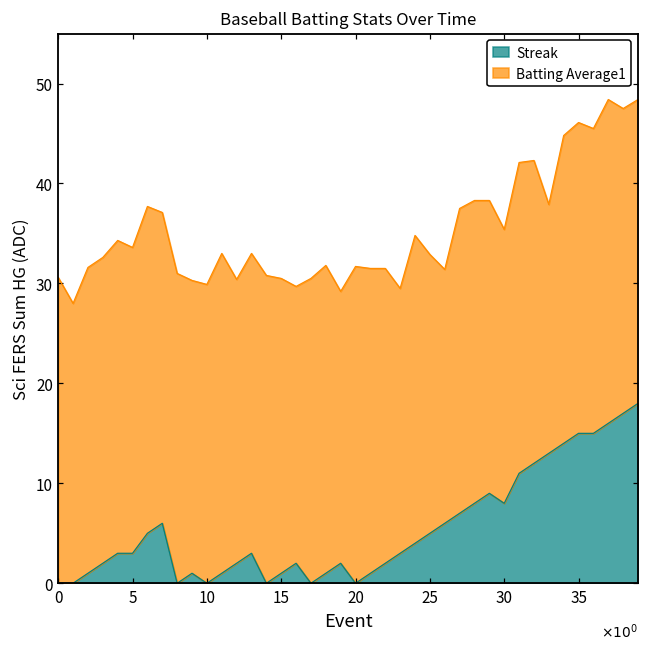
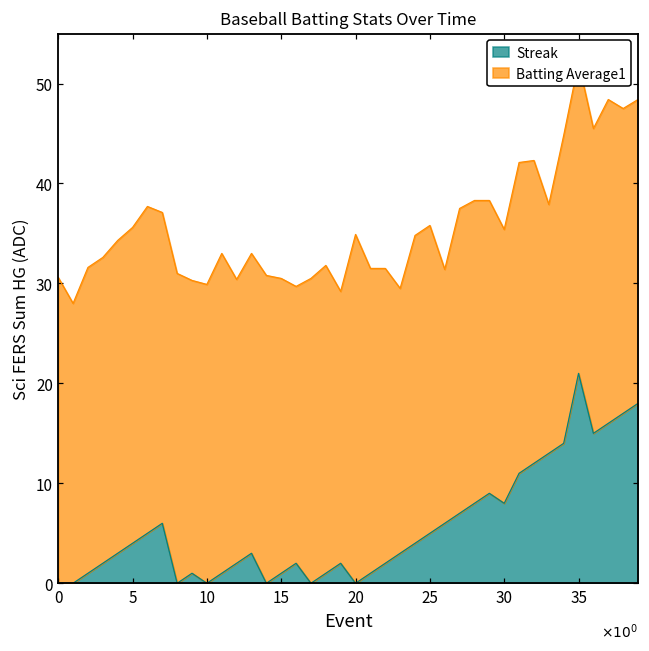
Streak, 5: 3 -> 4
Batting Average1, 5: 31 -> 32
Batting Average1, 20: 32 -> 35
Batting Average1, 25: 28 -> 31
Streak, 35: 15 -> 21
